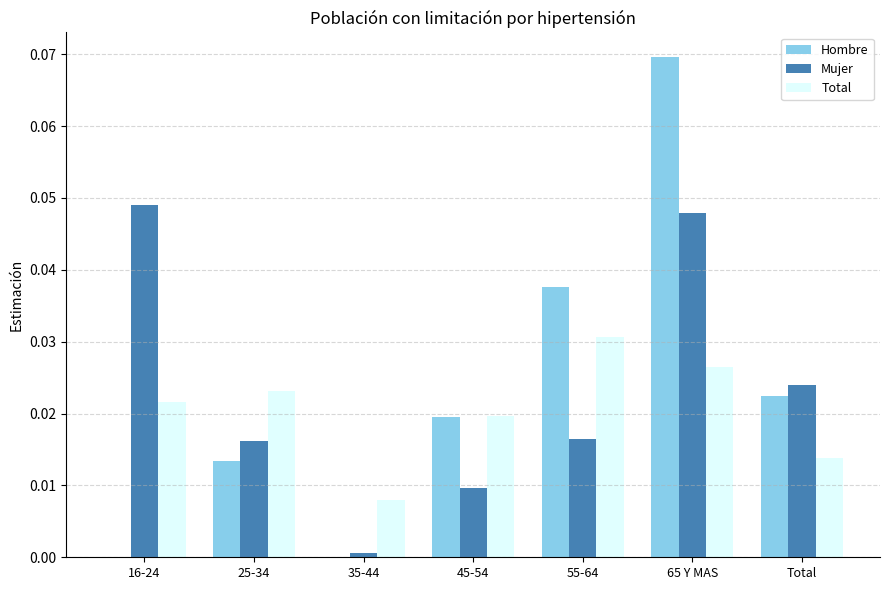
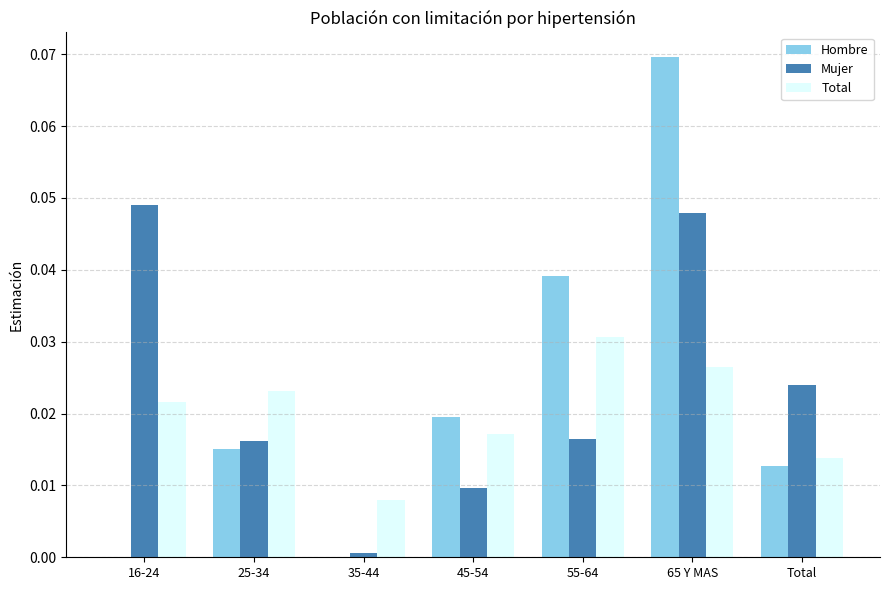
Hombre, 25-34: 0.013 -> 0.015
Total, 45-54: 0.020 -> 0.017
Hombre, 55-64: 0.038 -> 0.039
Hombre, Total: 0.022 -> 0.013
